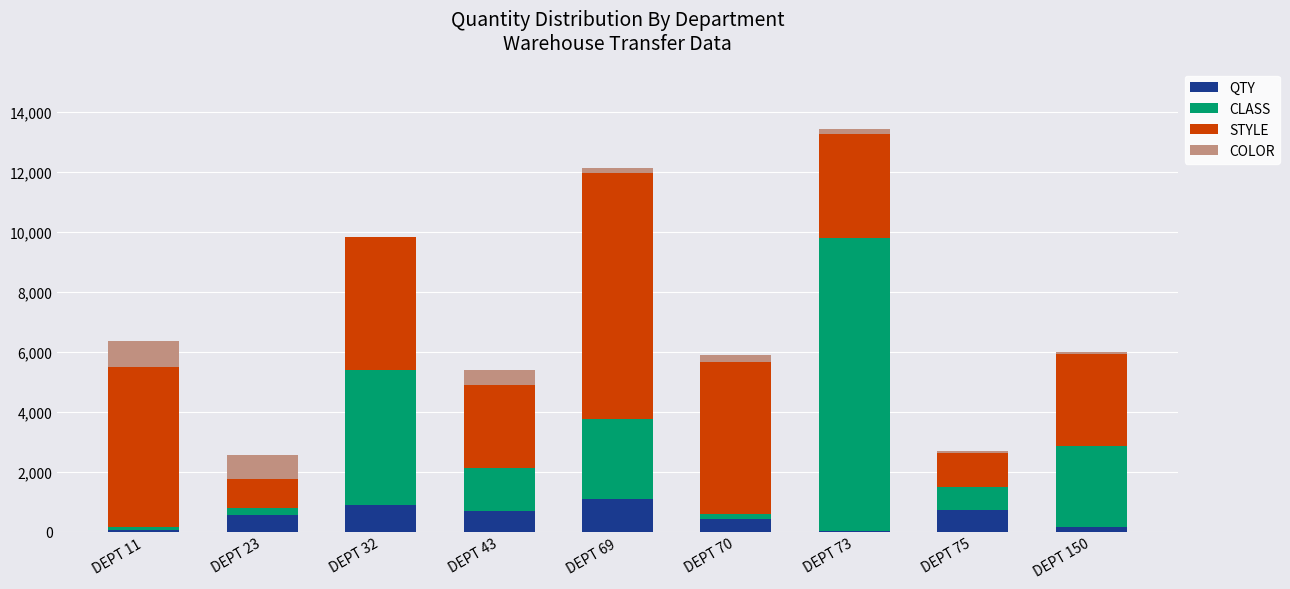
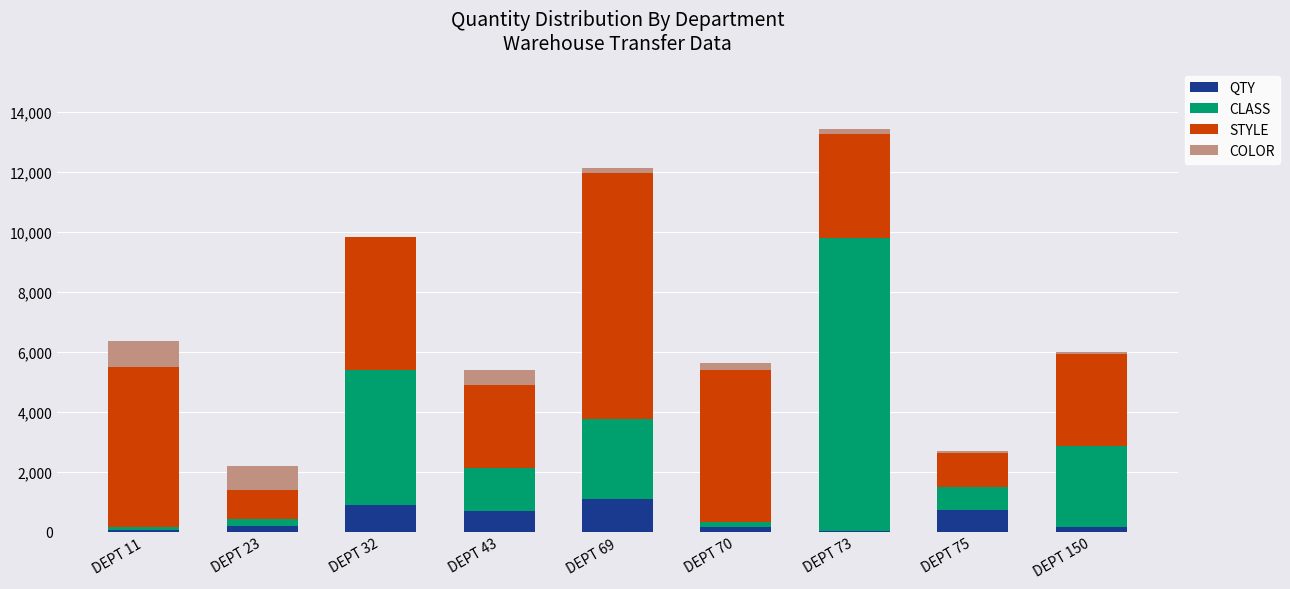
QTY, DEPT 23: 600 -> 200
QTY, DEPT 70: 400 -> 200
